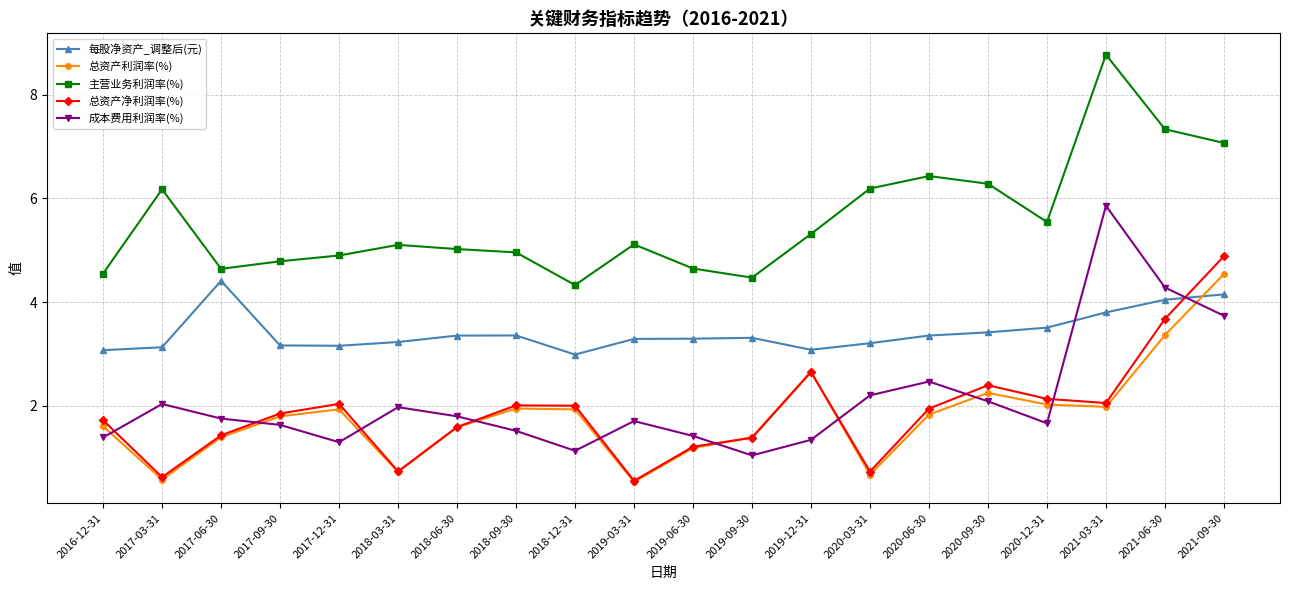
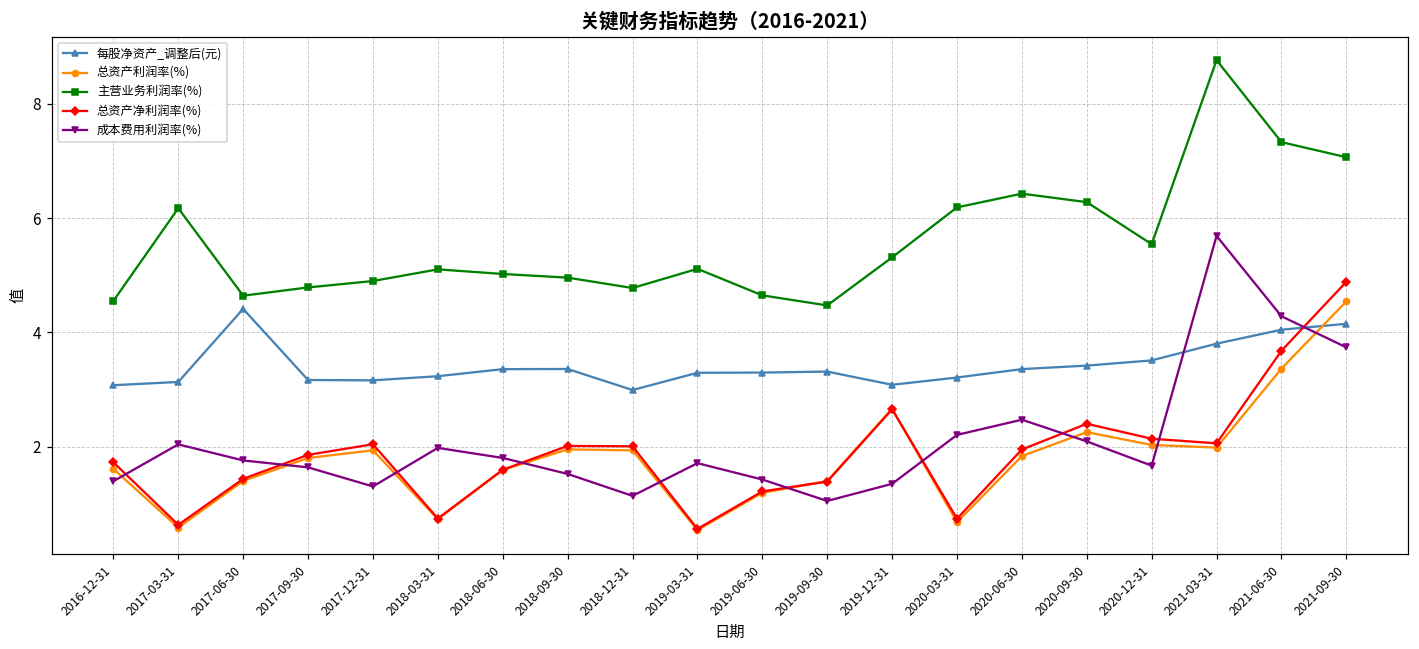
主营业务利润率(%), 2018-12-31: 4.3 -> 4.8
成本费用利润率(%), 2021-03-31: 5.9 -> 5.7
